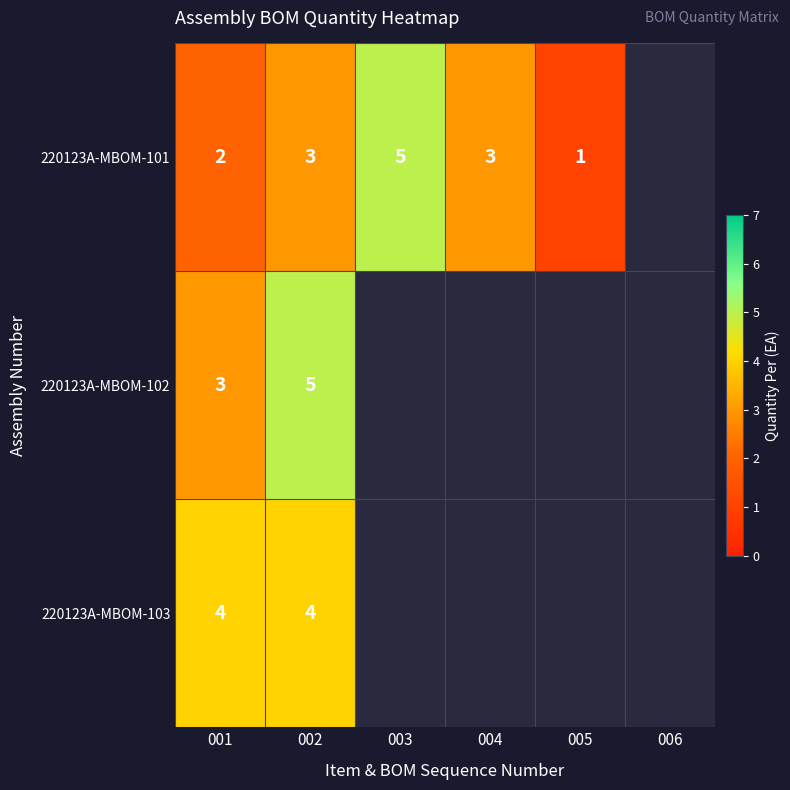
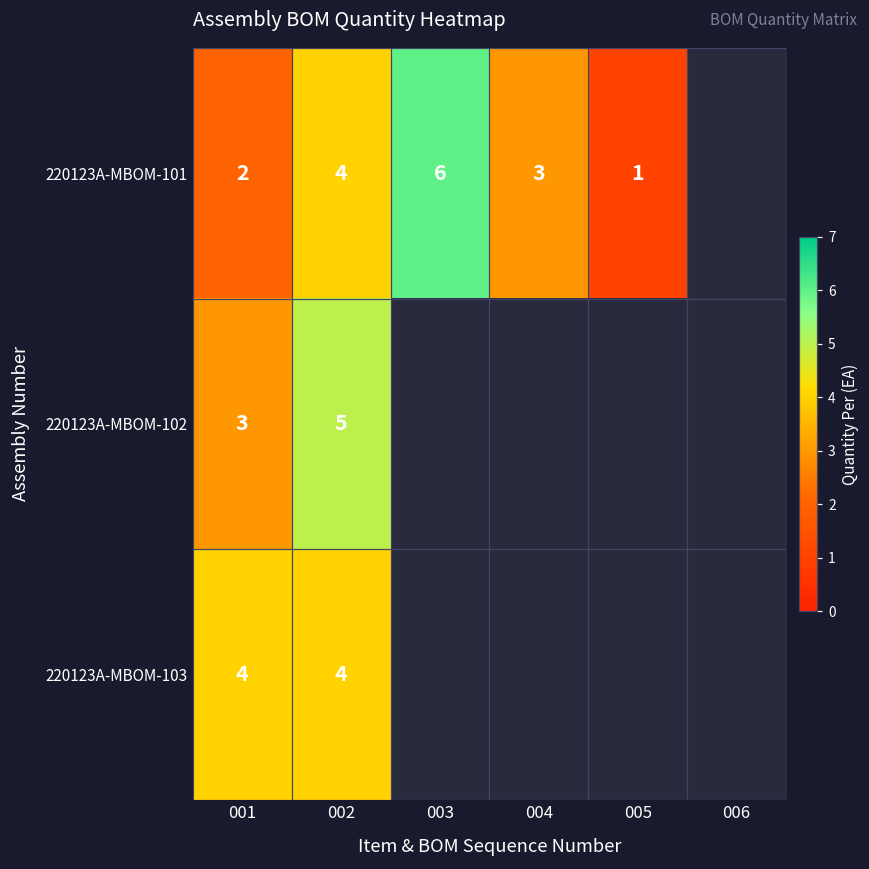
220123A-MBOM-101, 002: 3 -> 4
220123A-MBOM-101, 003: 5 -> 6
